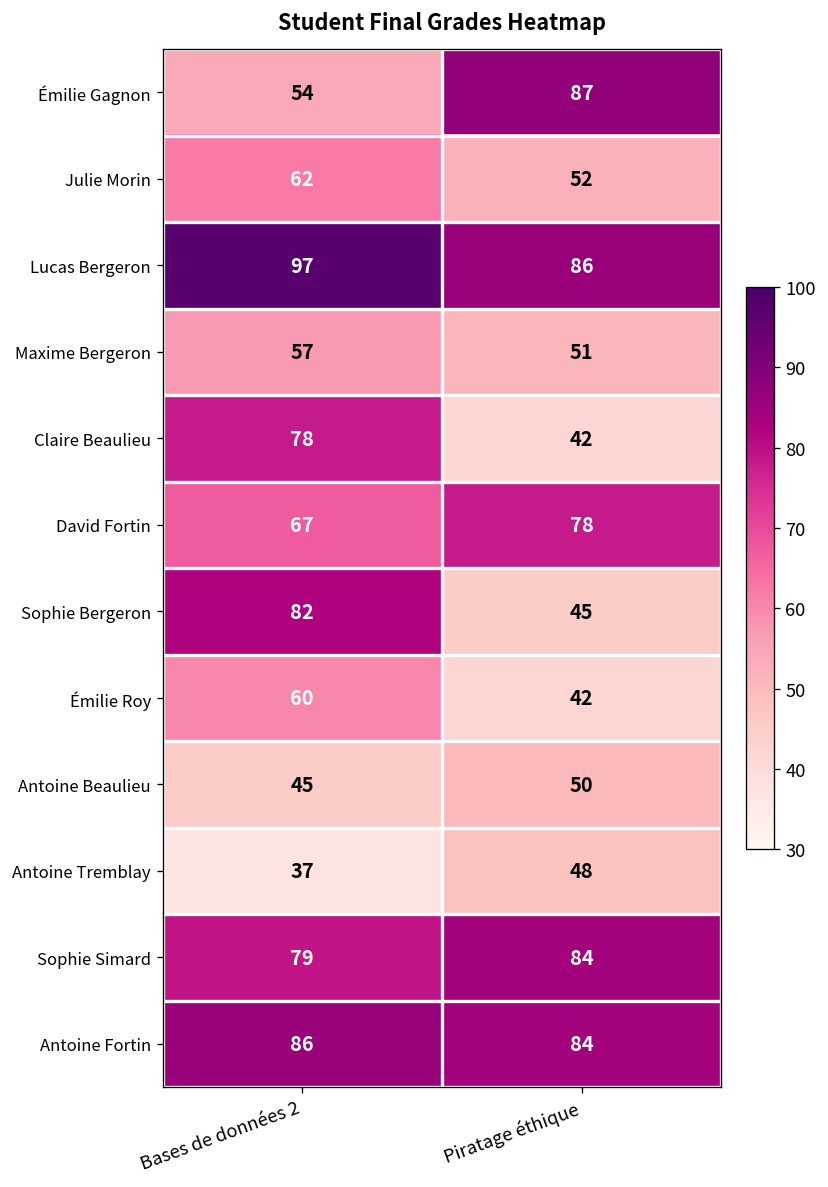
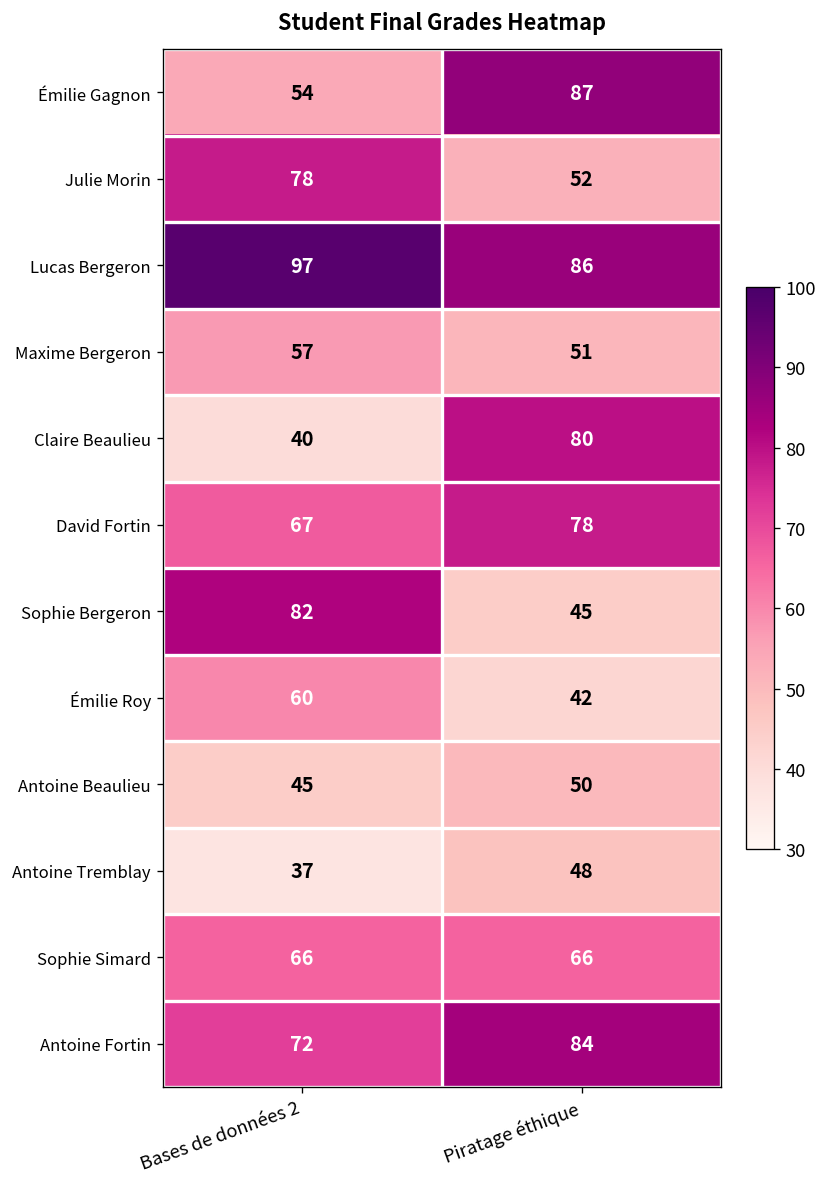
Julie Morin, Bases de données 2: 62 -> 78
Claire Beaulieu, Bases de données 2: 78 -> 40
Claire Beaulieu, Piratage éthique: 42 -> 80
Sophie Simard, Bases de données 2: 79 -> 66
Sophie Simard, Piratage éthique: 84 -> 66
Antoine Fortin, Bases de données 2: 86 -> 72
